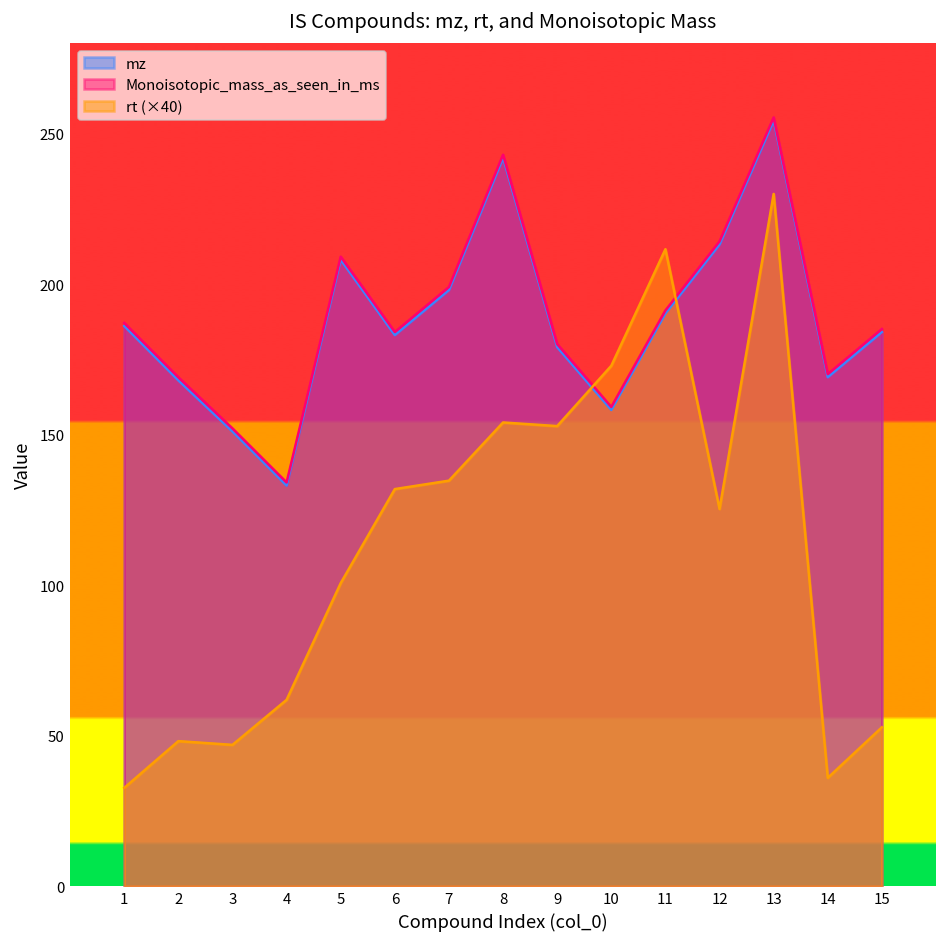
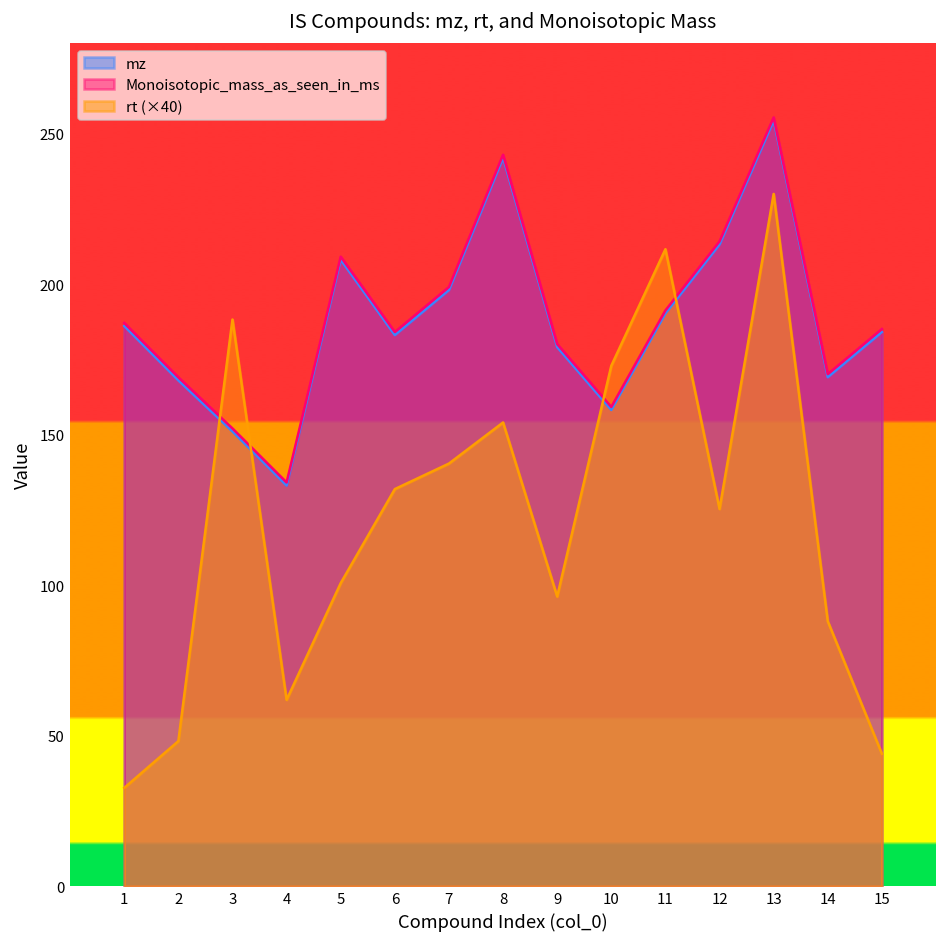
rt (×40), 3: 47 -> 188
rt (×40), 7: 135 -> 140
rt (×40), 9: 153 -> 96
rt (×40), 14: 36 -> 88
rt (×40), 15: 53 -> 44
